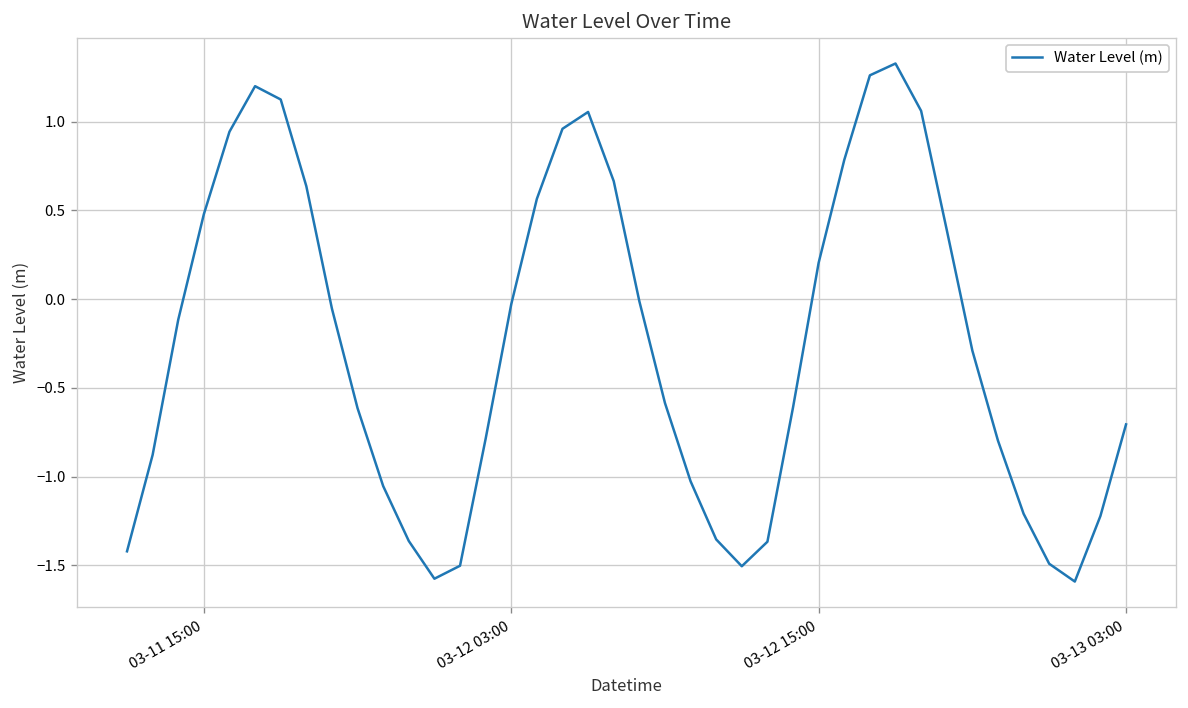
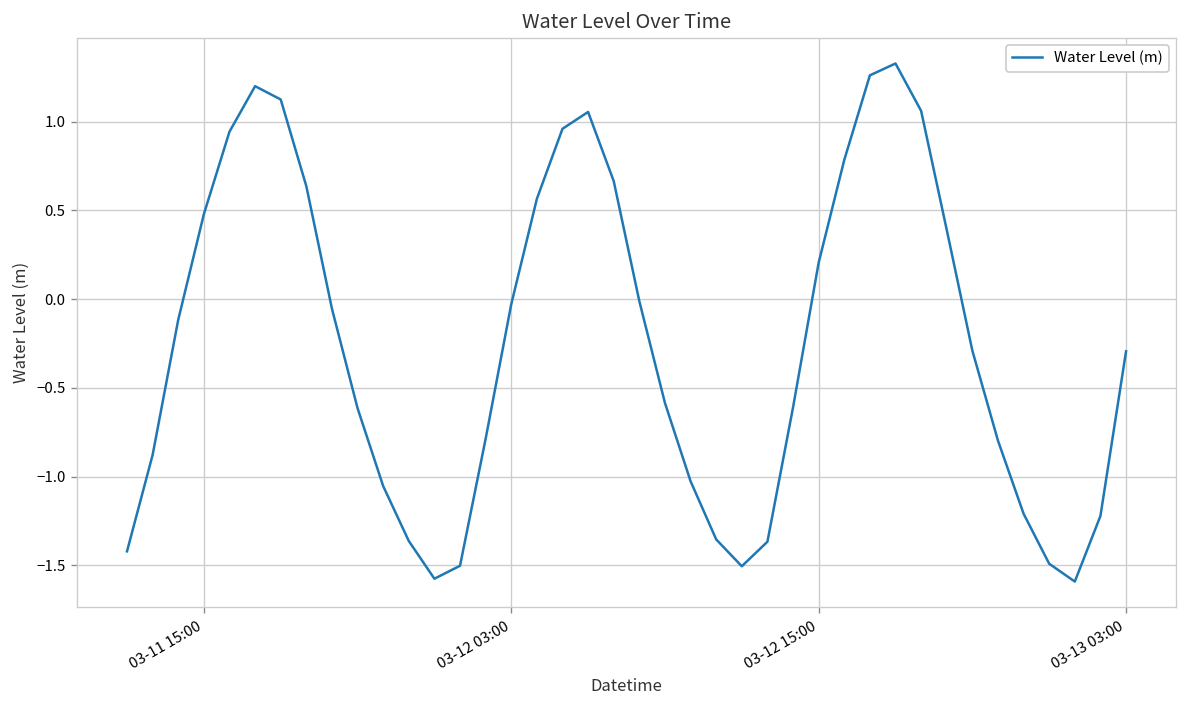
03-13 03:00: -0.71 -> -0.29
